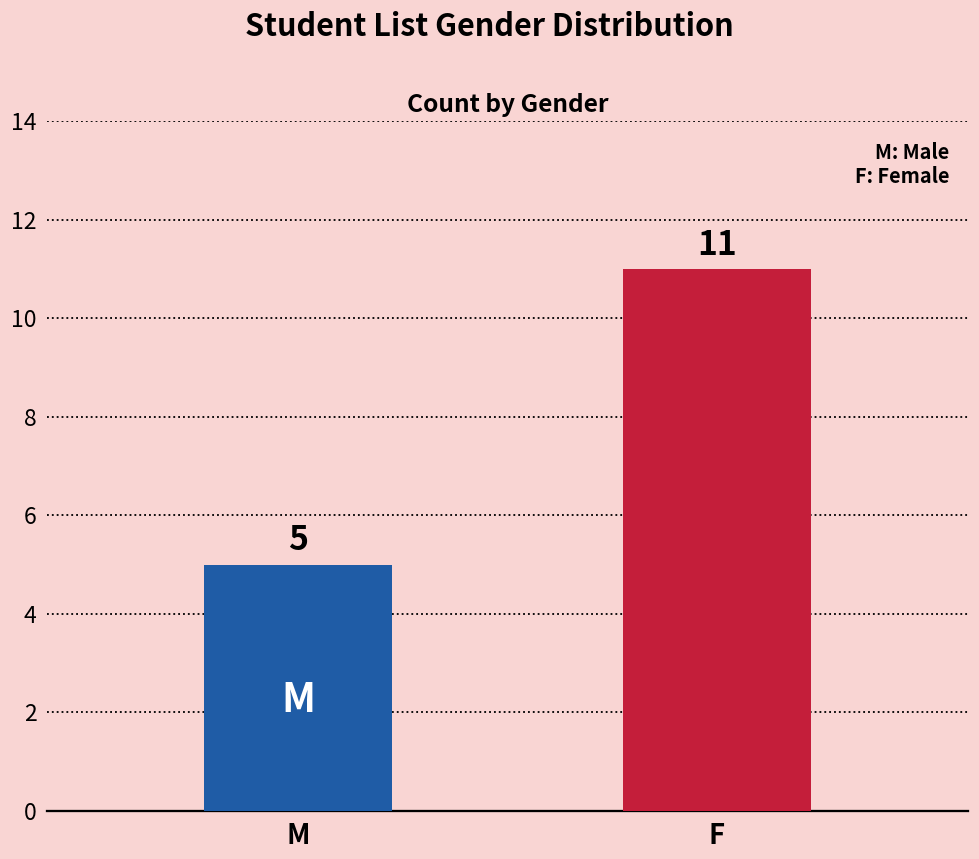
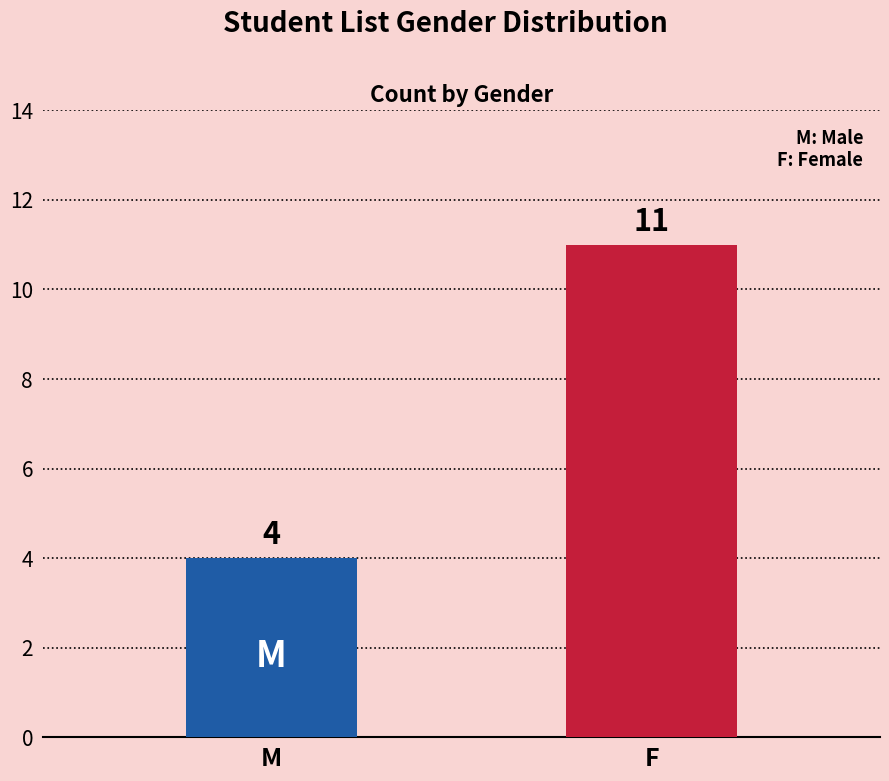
M: 5 -> 4
